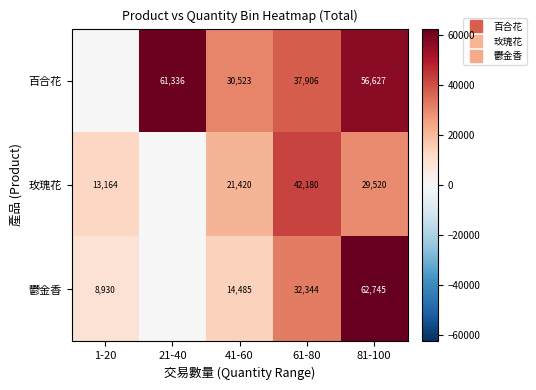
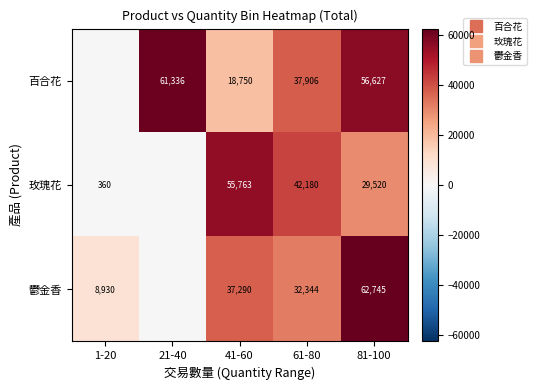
百合花, 41-60: 30,523 -> 18,750
玫瑰花, 1-20: 13,164 -> 360
玫瑰花, 41-60: 21,420 -> 55,763
鬱金香, 41-60: 14,485 -> 37,290
